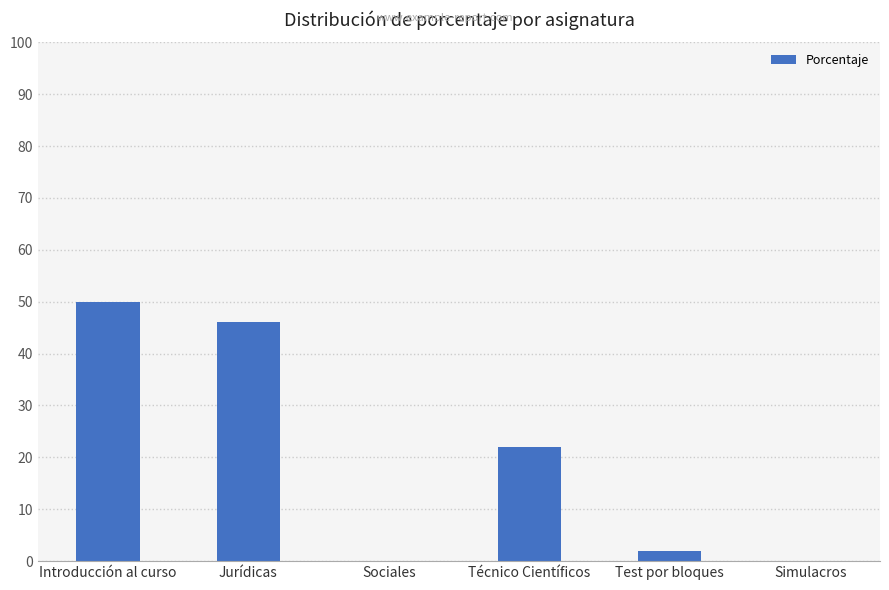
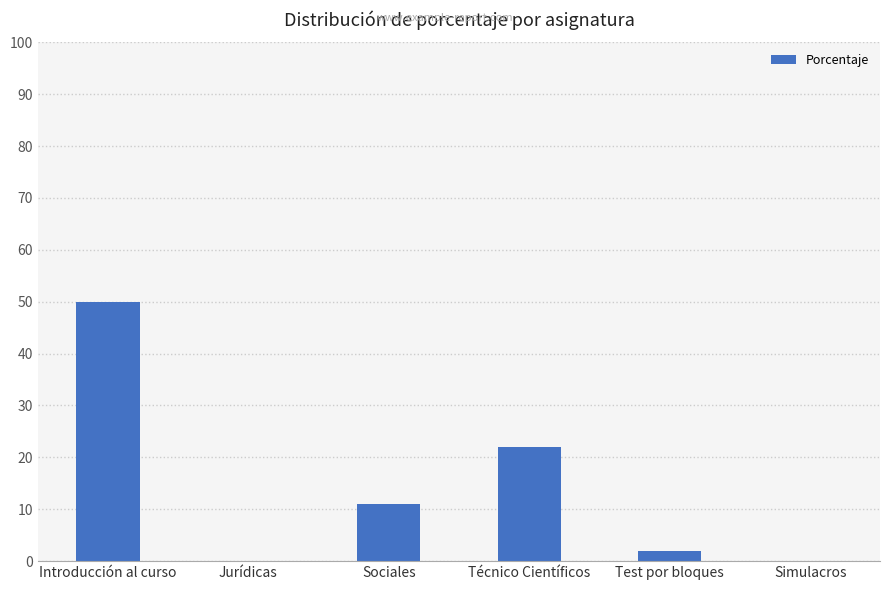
Jurídicas: 46 -> 0
Sociales: 0 -> 11
